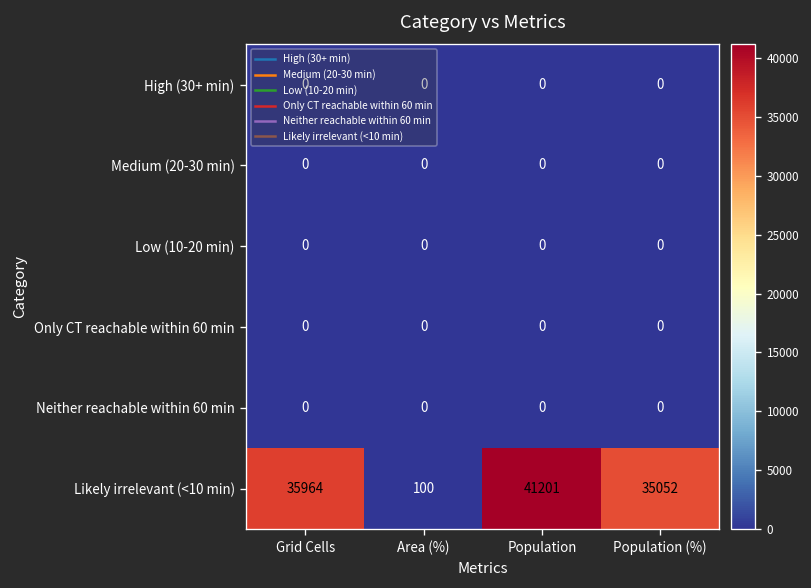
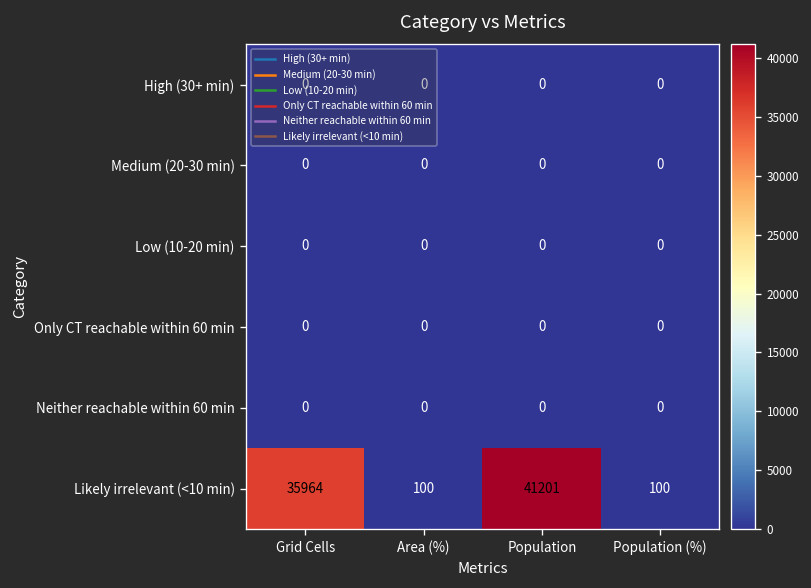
Likely irrelevant (<10 min), Population (%): 35052 -> 100
